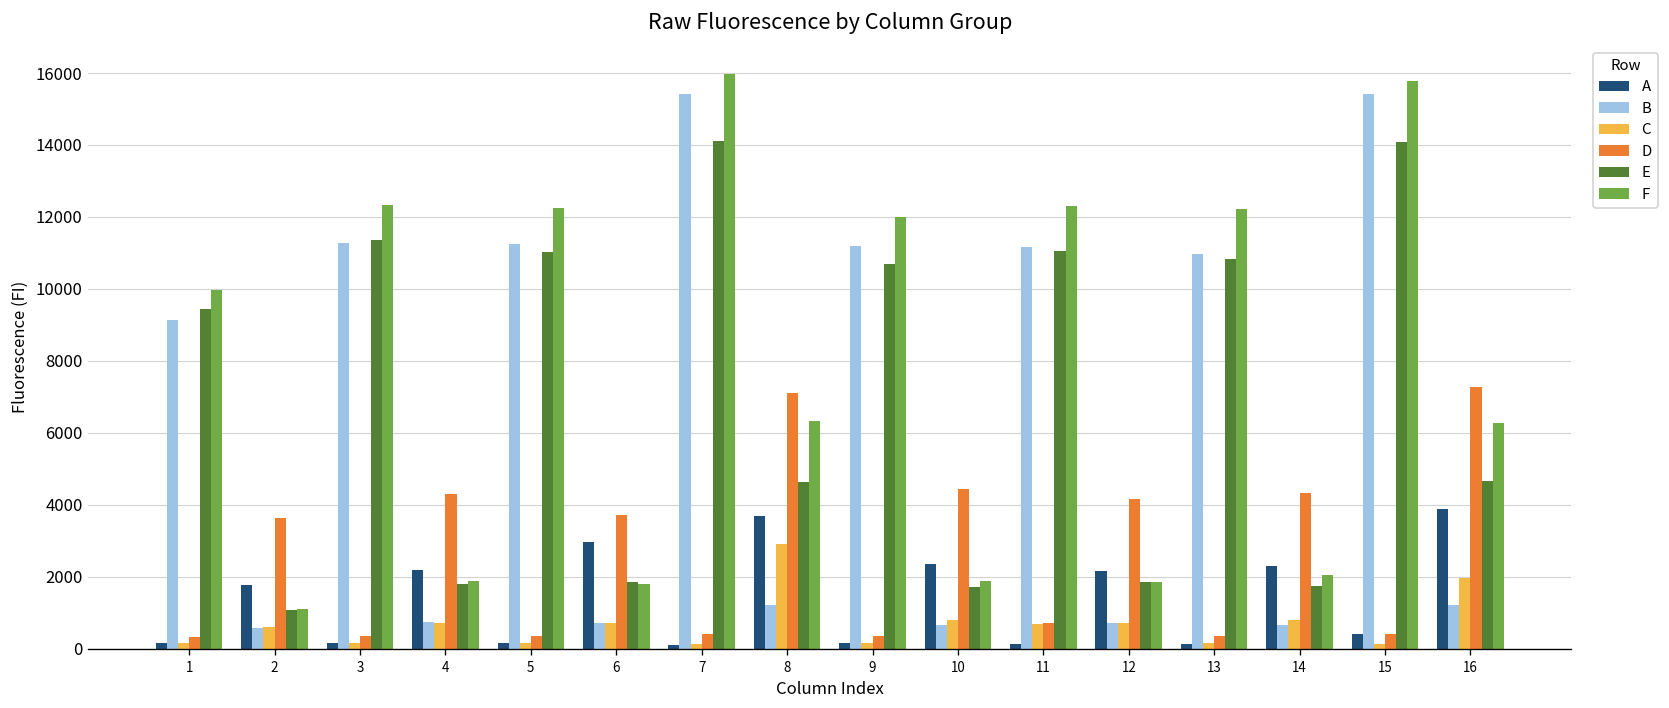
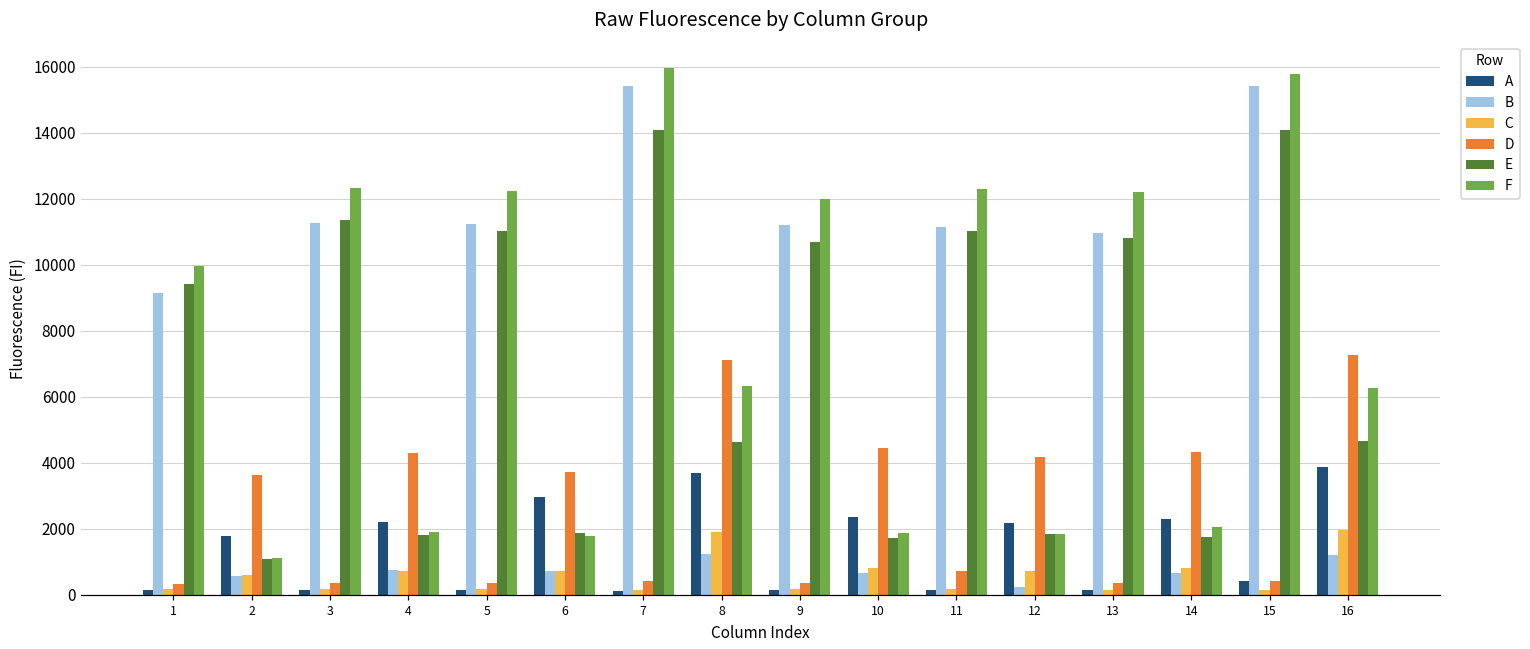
C, 8: 2900 -> 1900
C, 11: 700 -> 200
B, 12: 700 -> 200
